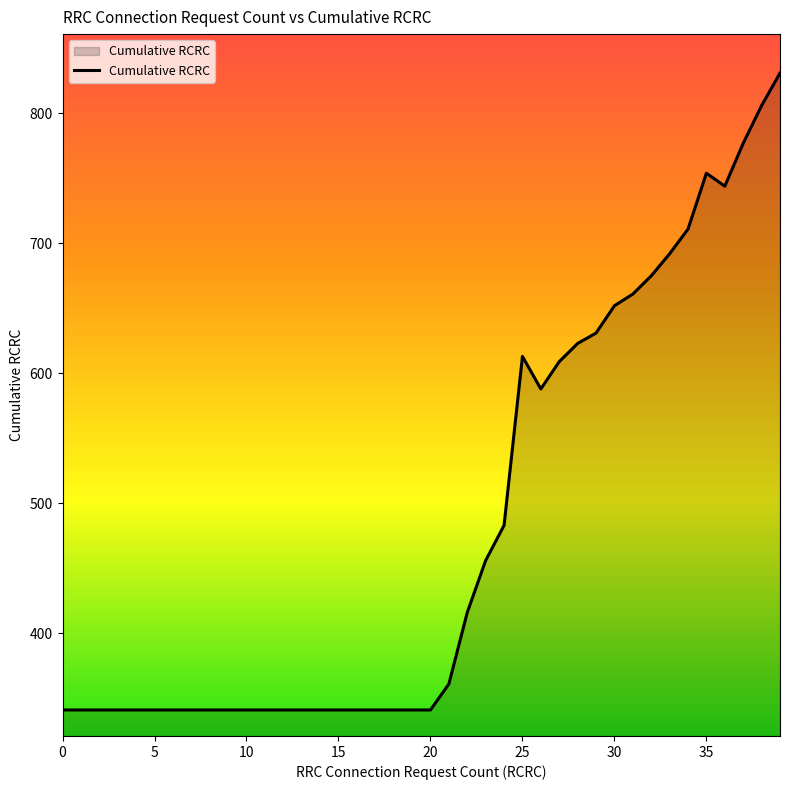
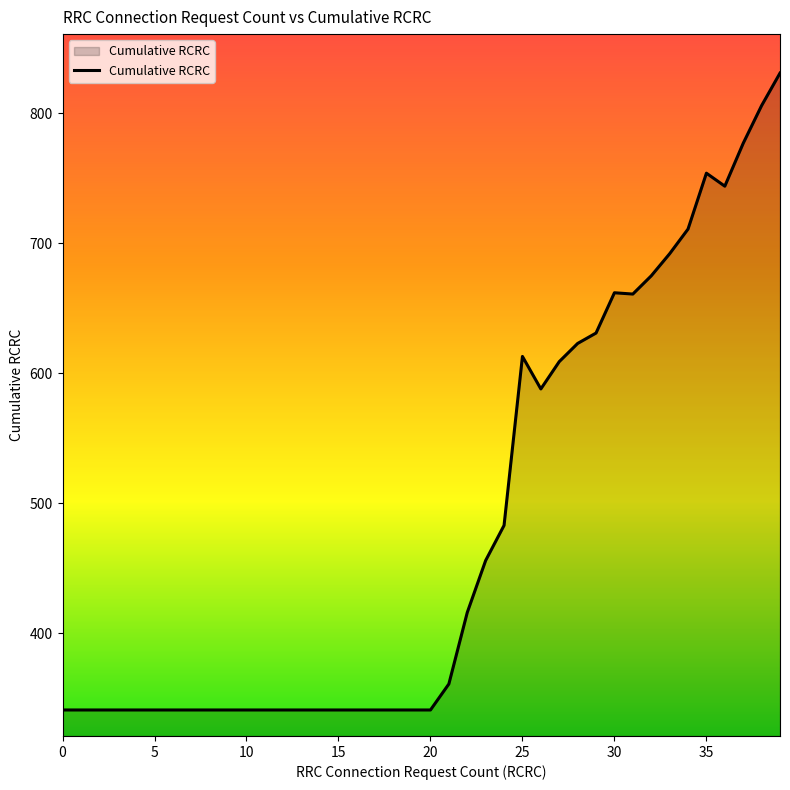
30: 652 -> 662
